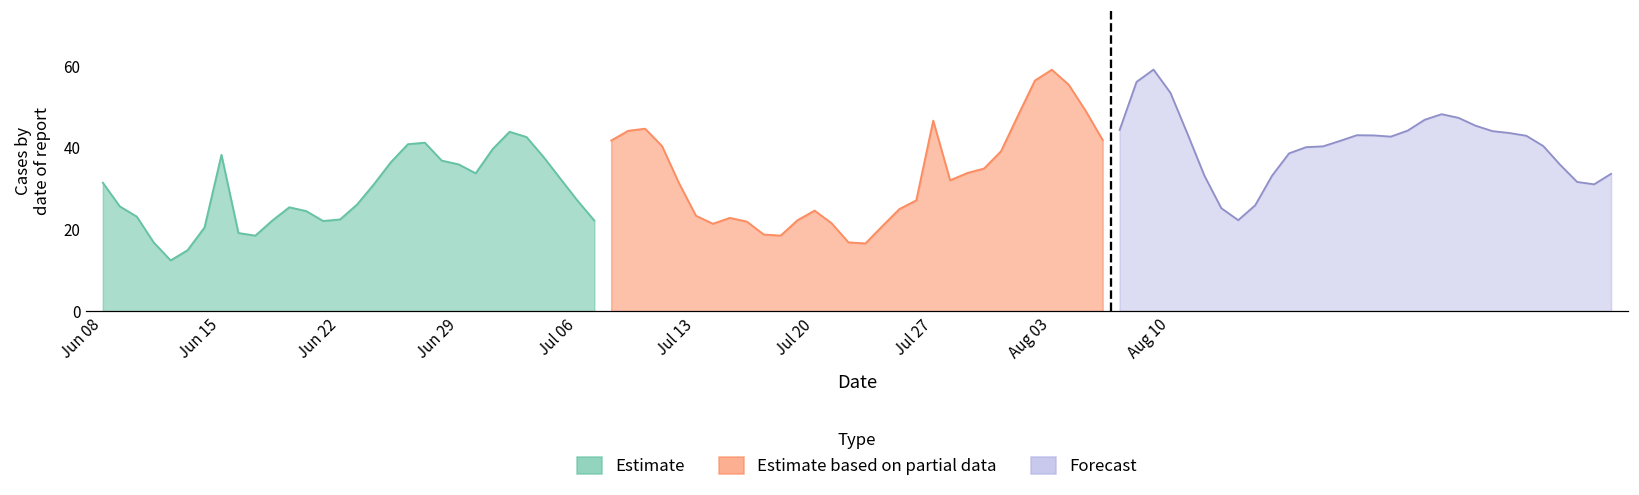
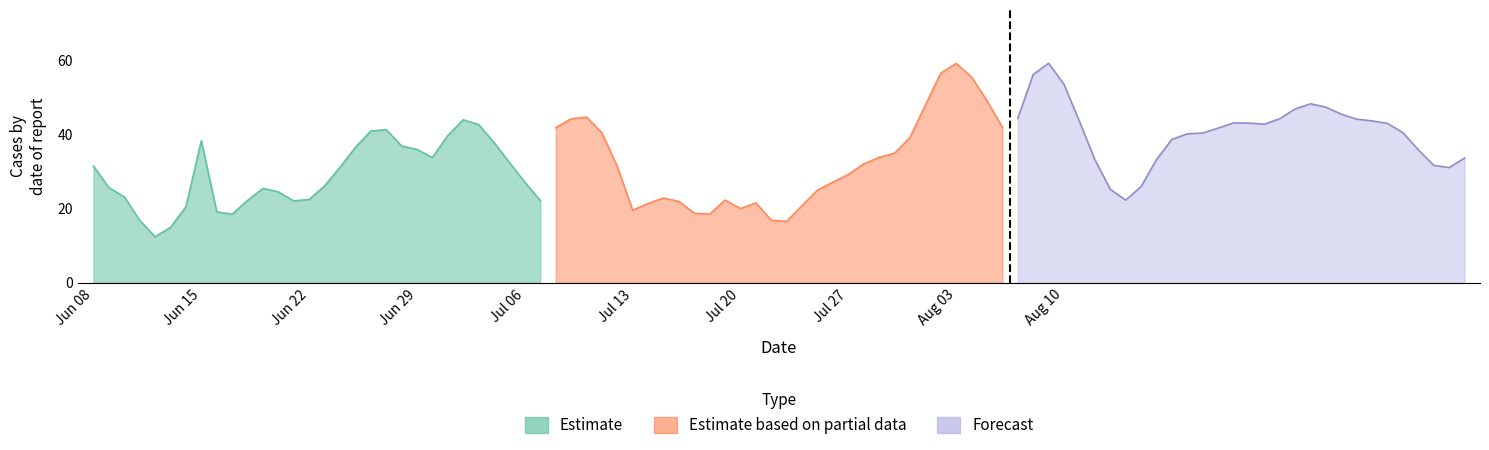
Estimate based on partial data, Jul 13: 23 -> 20
Estimate based on partial data, Jul 20: 25 -> 20
Estimate based on partial data, Jul 27: 47 -> 29
